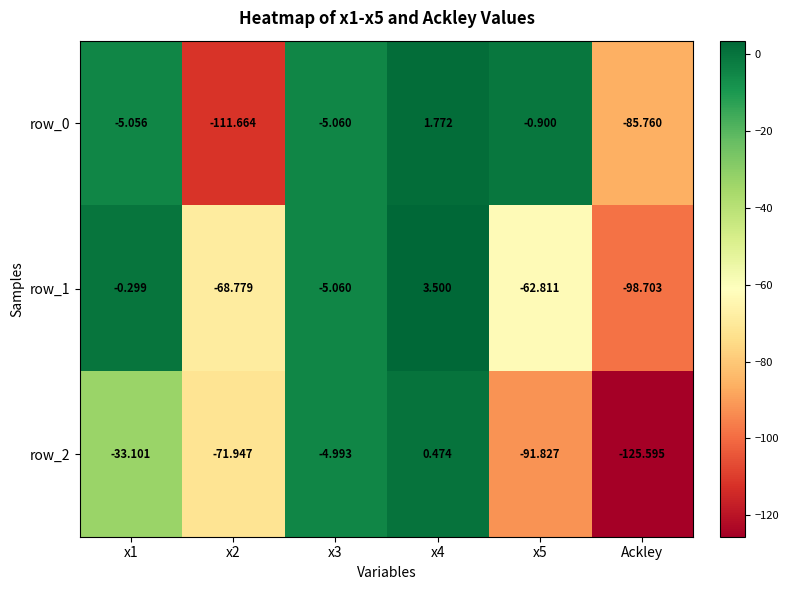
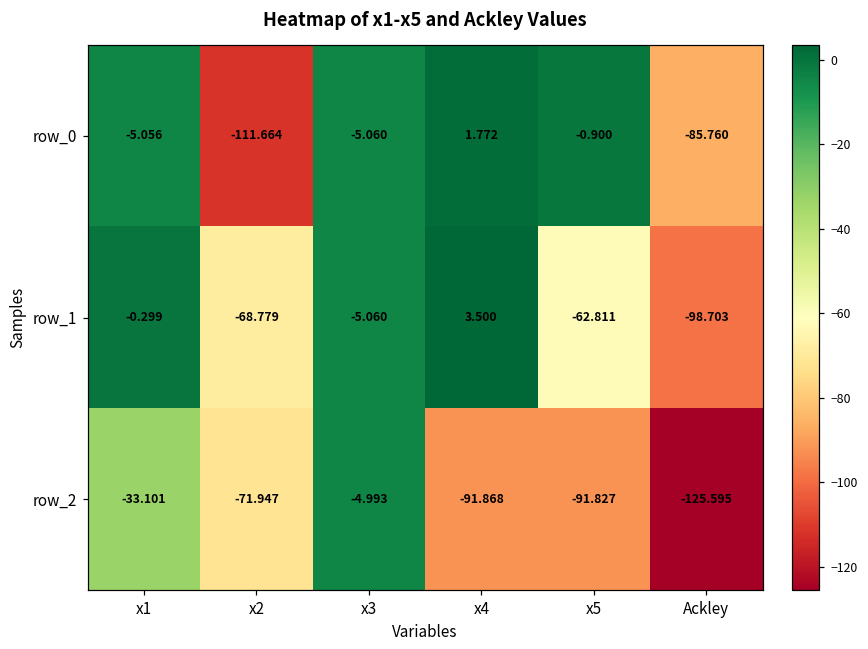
row_2, x4: 0.474 -> -91.868
